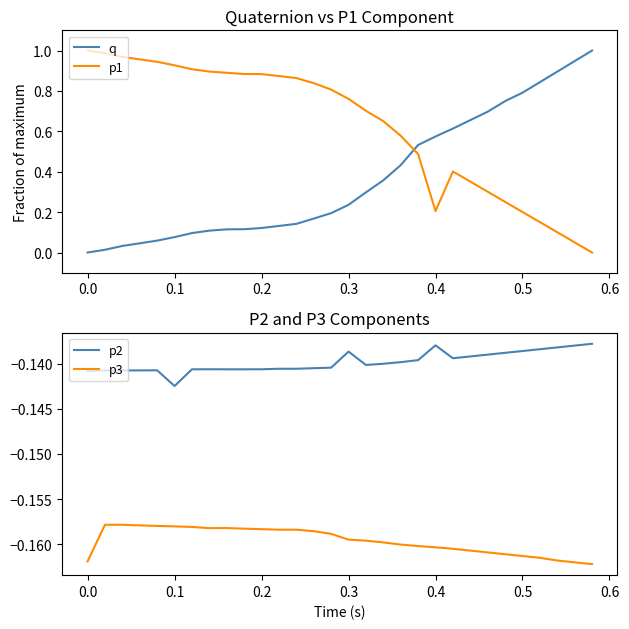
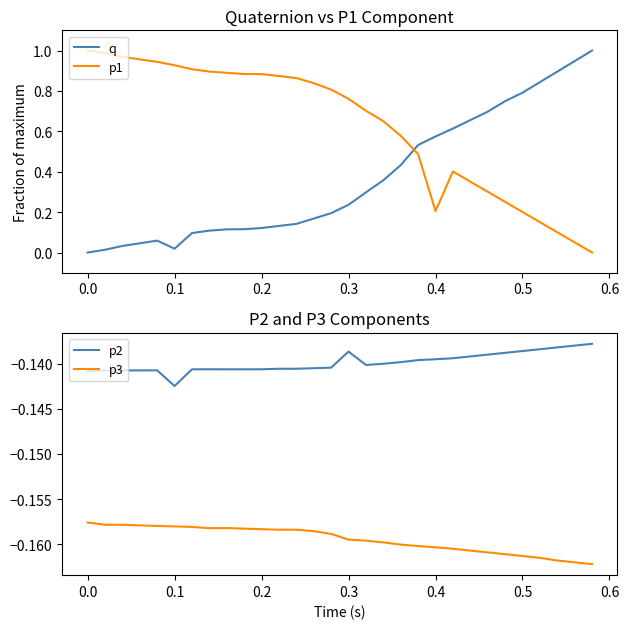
Quaternion vs P1 Component, q, 0.1: 0.08 -> 0.02
P2 and P3 Components, p3, 0.0: -0.162 -> -0.158
P2 and P3 Components, p2, 0.4: -0.138 -> -0.140
